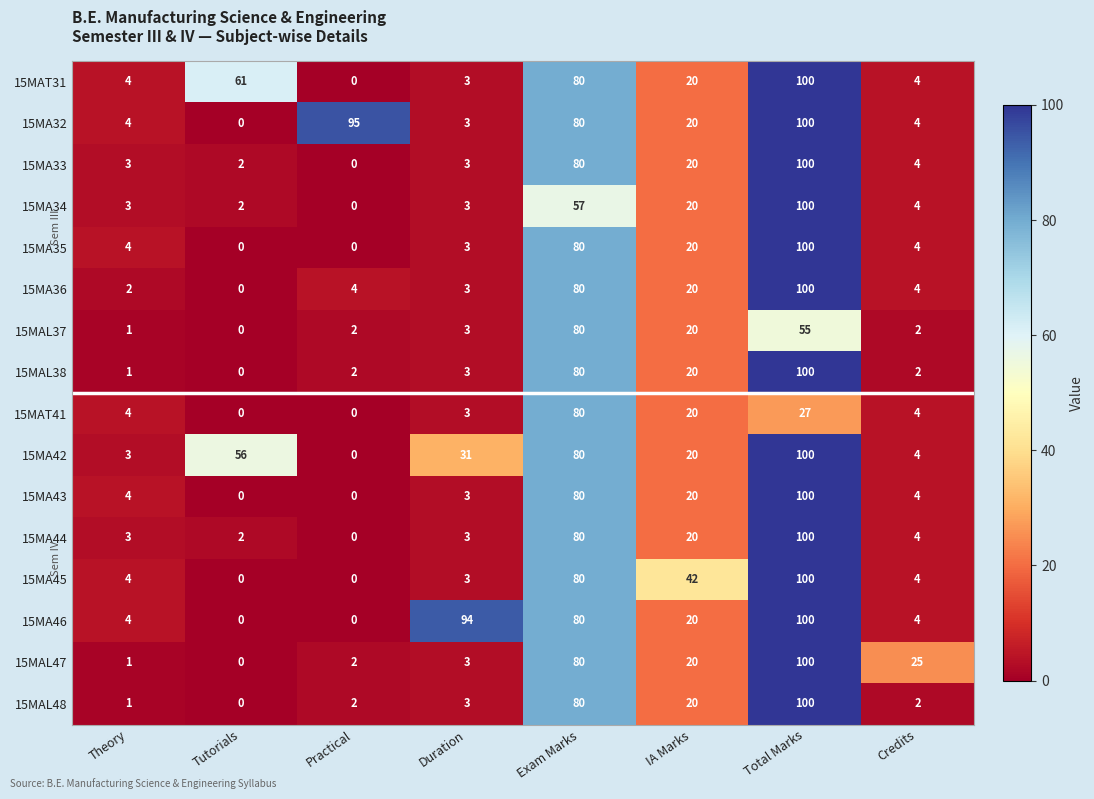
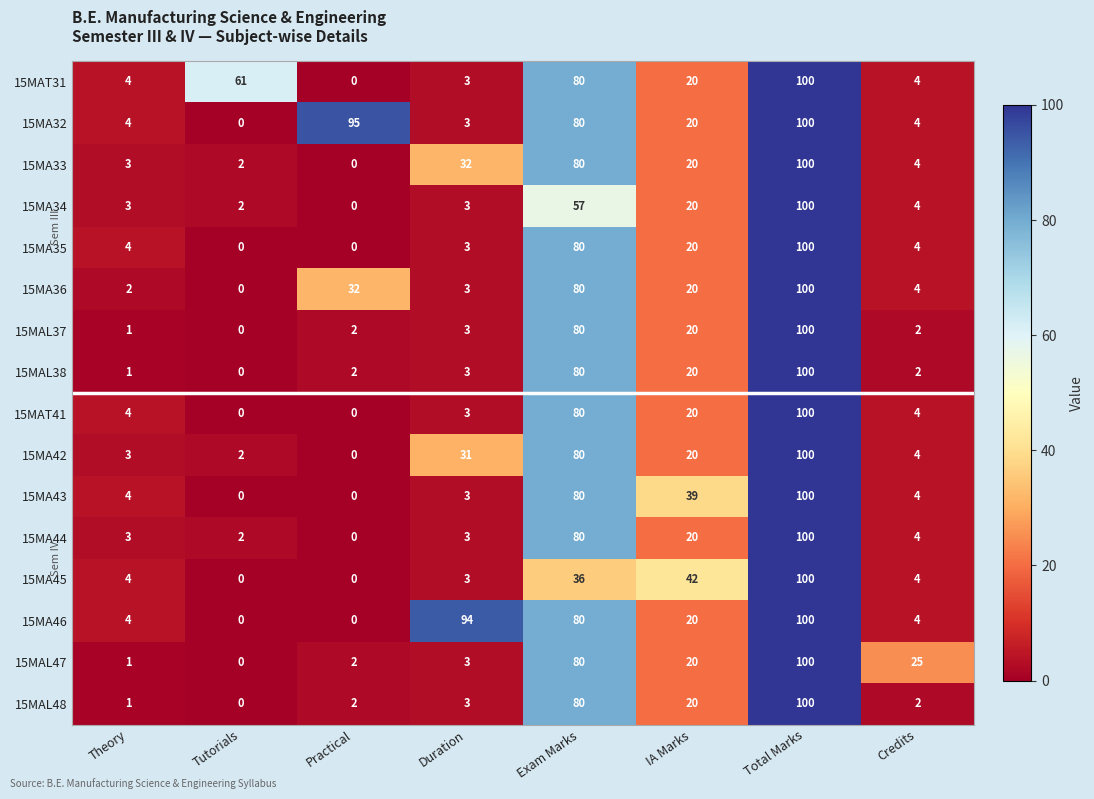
15MA33, Duration: 3 -> 32
15MA36, Practical: 4 -> 32
15MAL37, Total Marks: 55 -> 100
15MAT41, Total Marks: 27 -> 100
15MA42, Tutorials: 56 -> 2
15MA43, IA Marks: 20 -> 39
15MA45, Exam Marks: 80 -> 36
